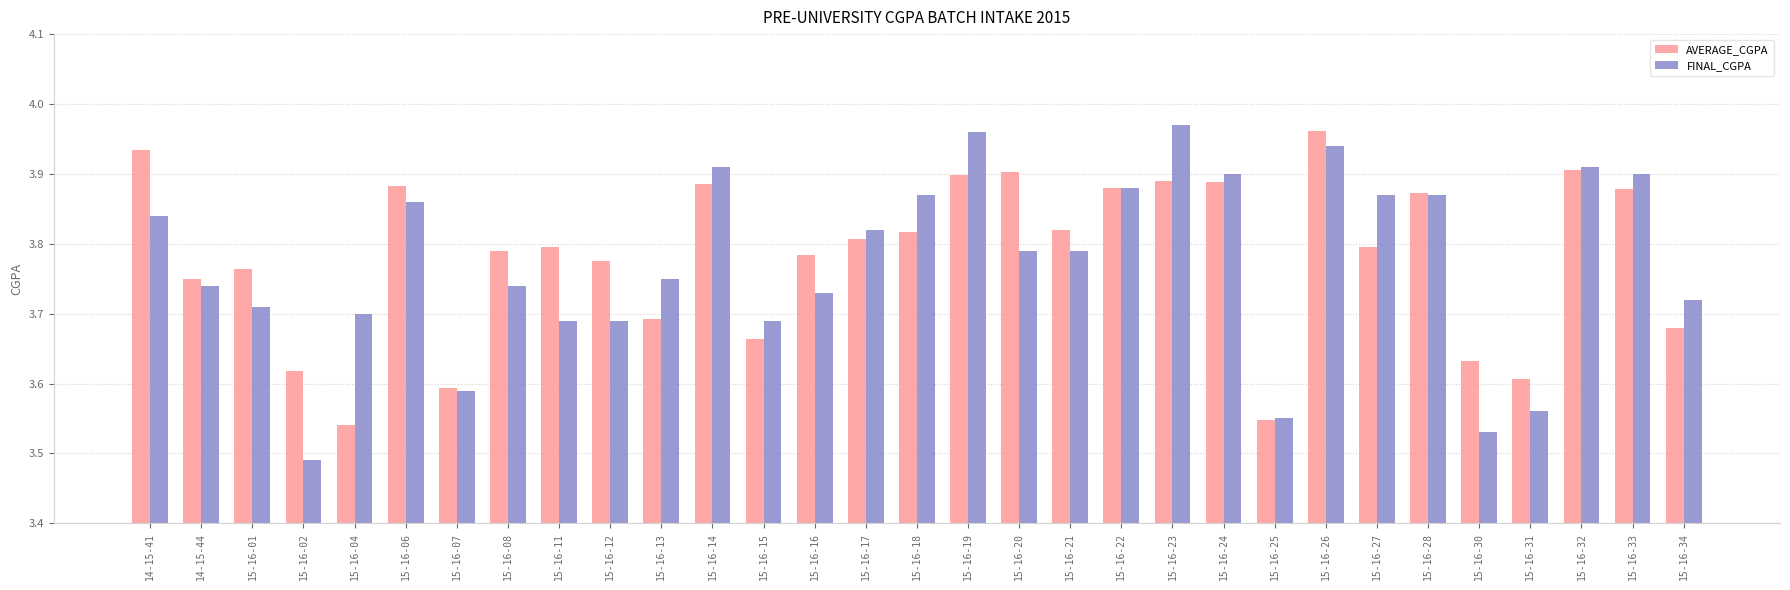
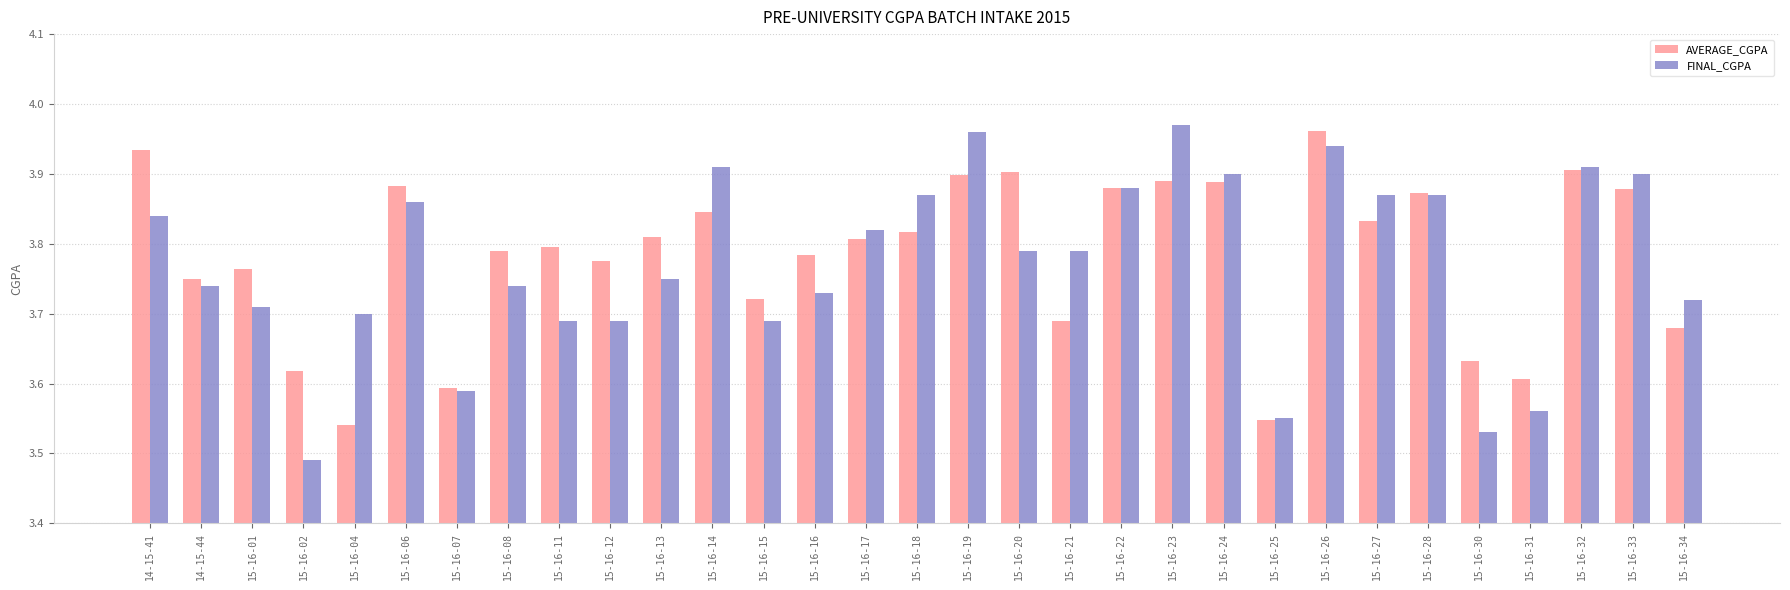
AVERAGE_CGPA, 15-16-13: 3.69 -> 3.81
AVERAGE_CGPA, 15-16-14: 3.89 -> 3.85
AVERAGE_CGPA, 15-16-15: 3.66 -> 3.72
AVERAGE_CGPA, 15-16-21: 3.82 -> 3.69
AVERAGE_CGPA, 15-16-27: 3.80 -> 3.83
